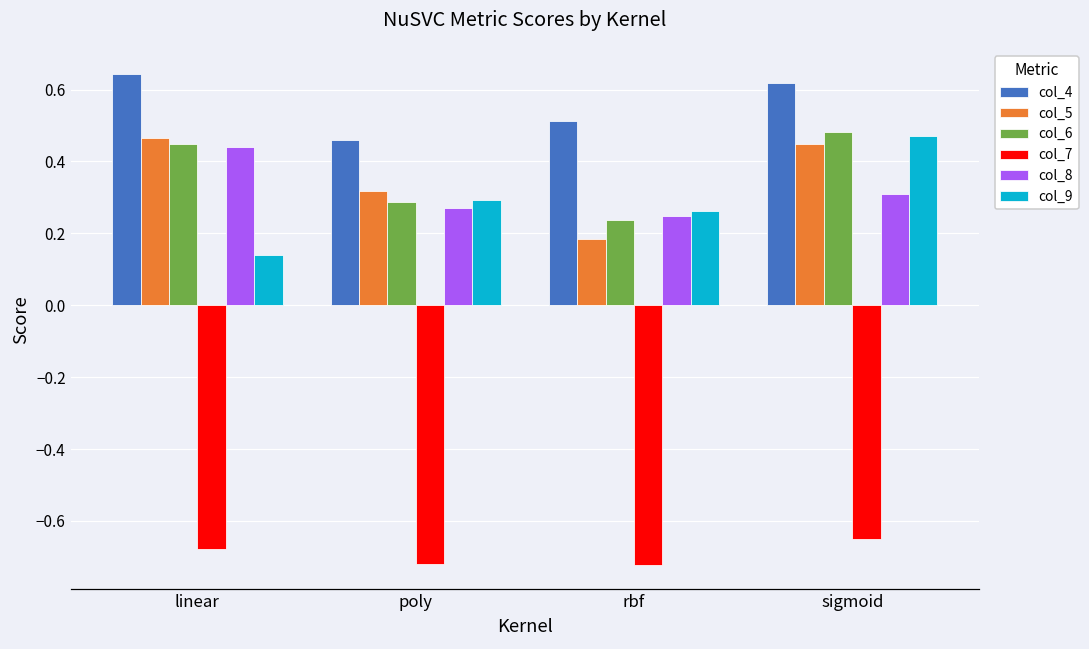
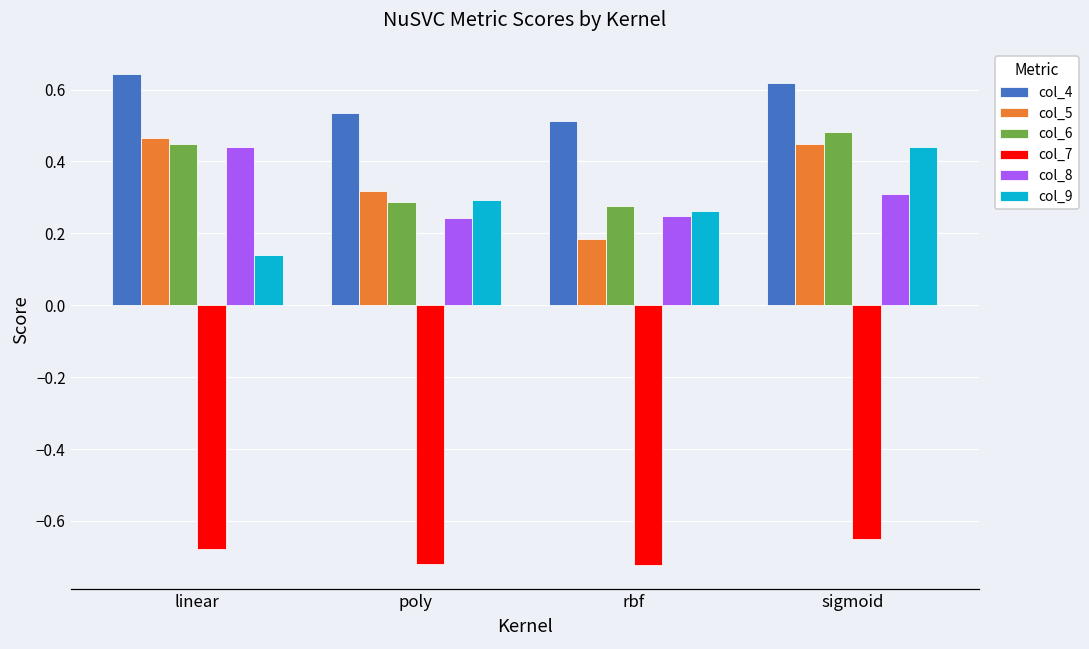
col_4, poly: 0.46 -> 0.53
col_8, poly: 0.27 -> 0.24
col_6, rbf: 0.24 -> 0.28
col_9, sigmoid: 0.47 -> 0.44
